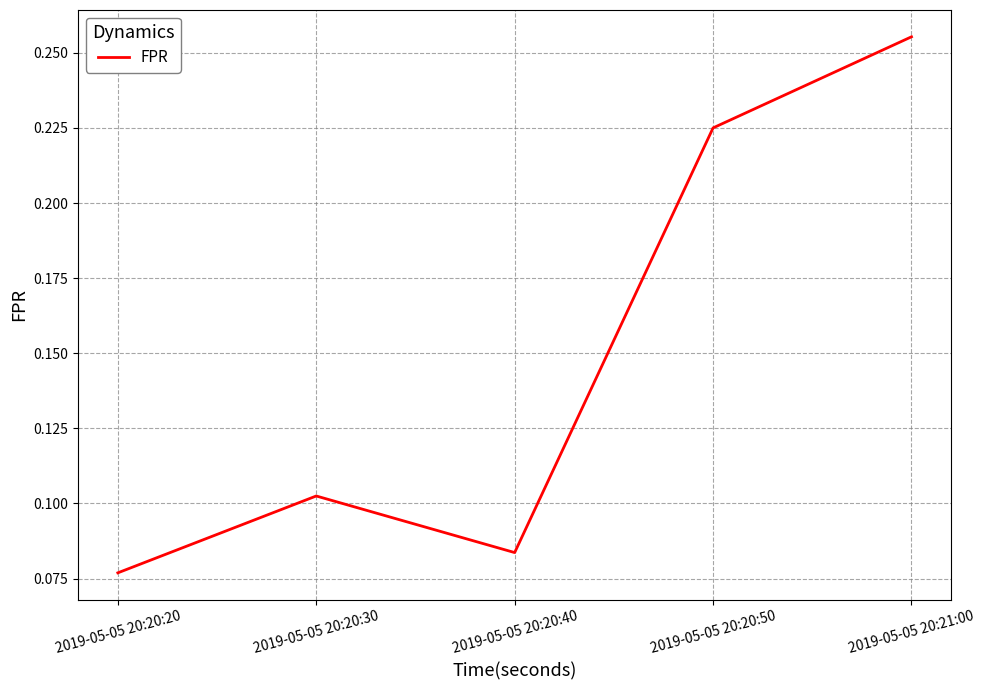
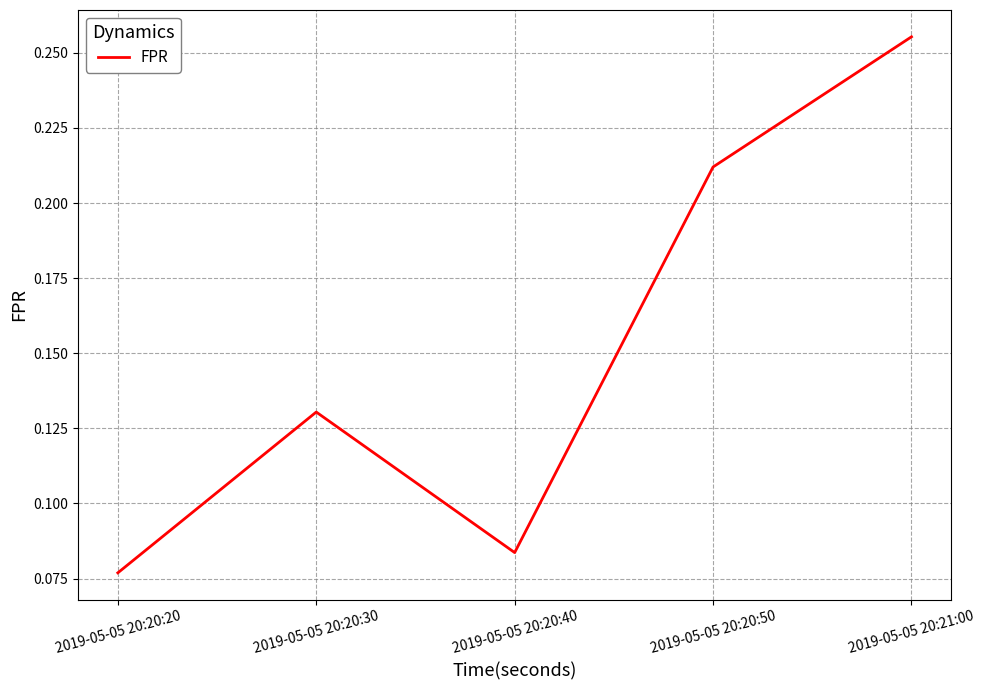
2019-05-05 20:20:30: 0.103 -> 0.130
2019-05-05 20:20:50: 0.225 -> 0.212
